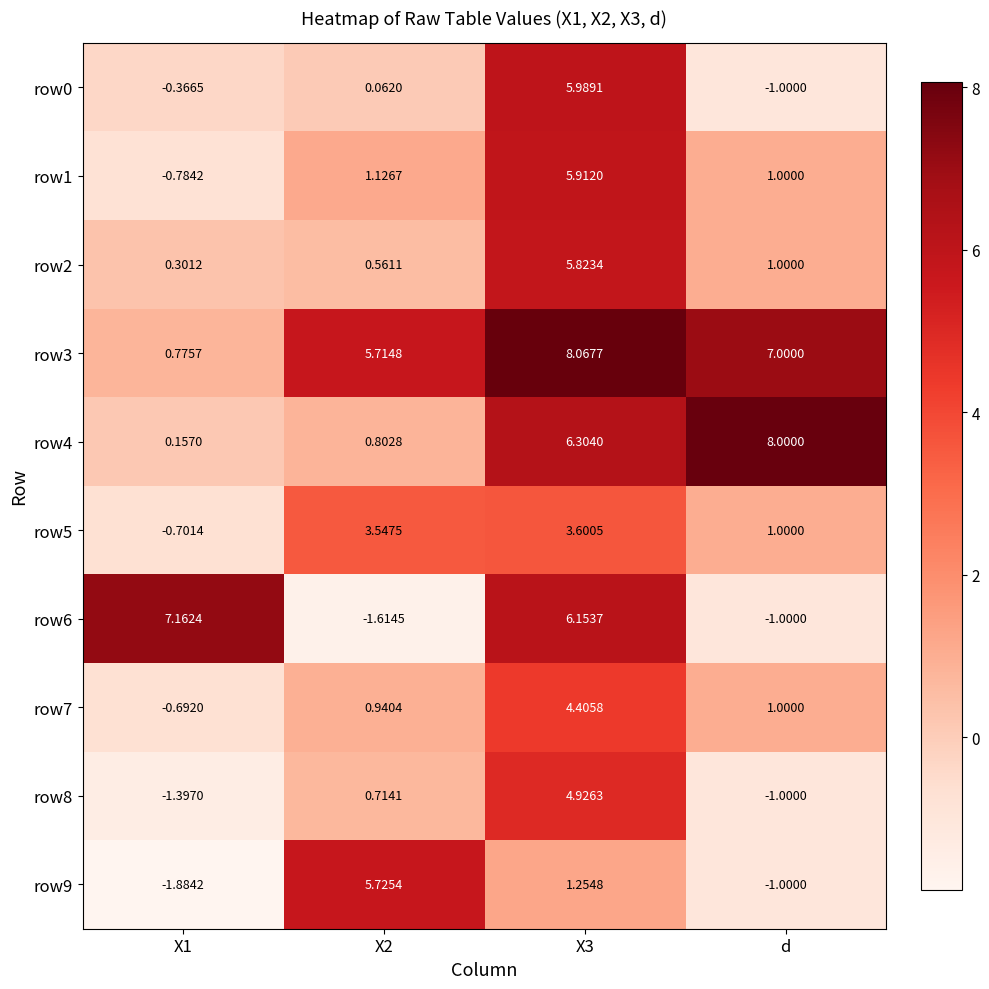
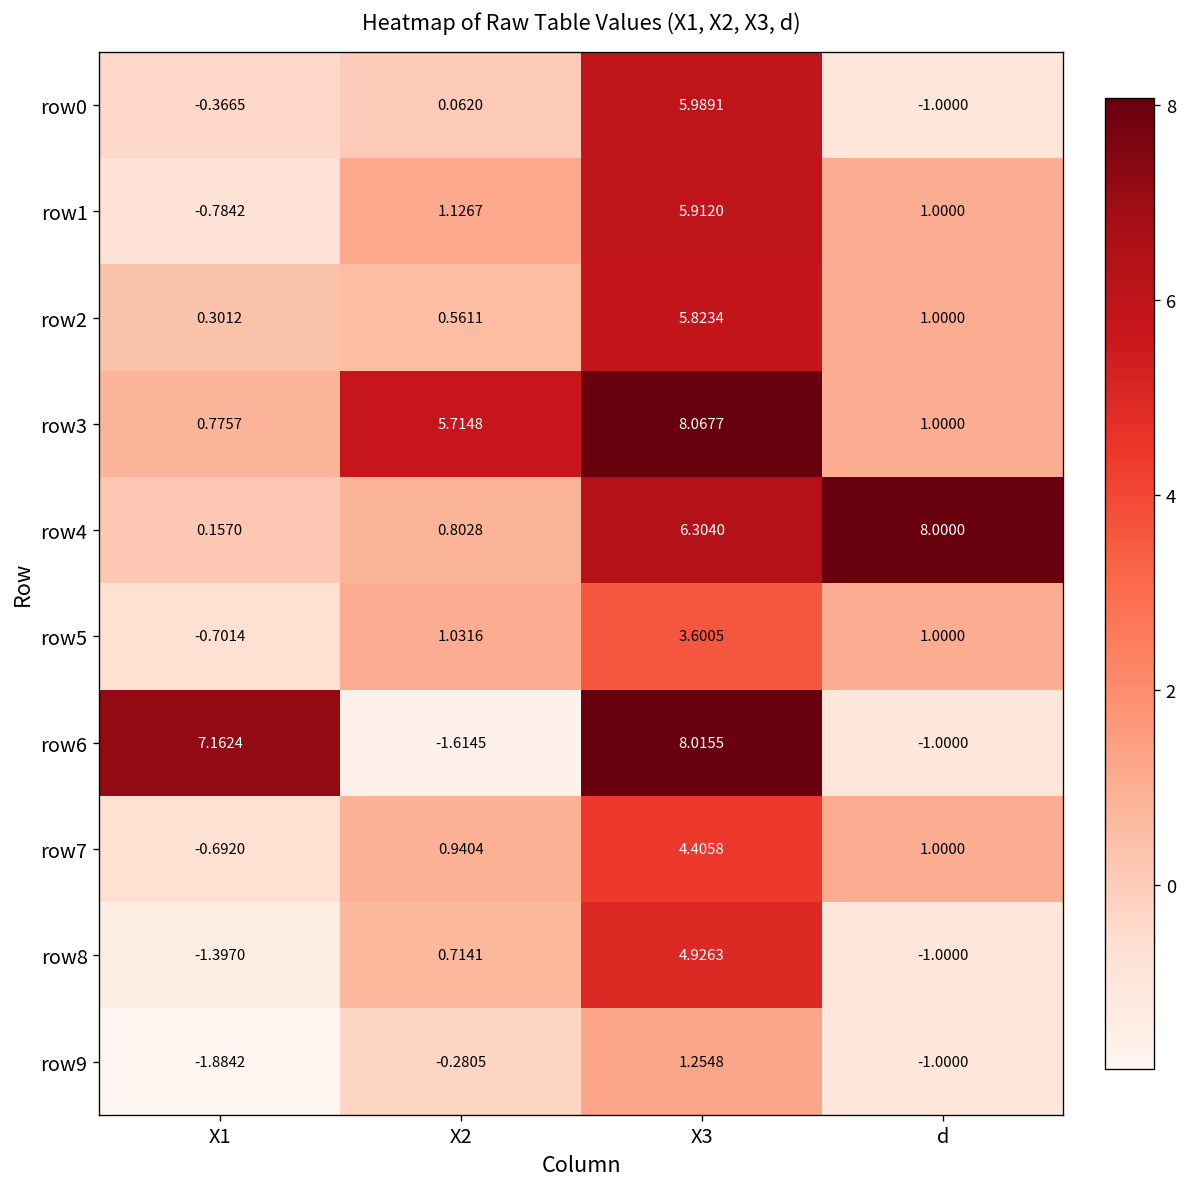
row3, d: 7.0000 -> 1.0000
row5, X2: 3.5475 -> 1.0316
row6, X3: 6.1537 -> 8.0155
row9, X2: 5.7254 -> -0.2805
